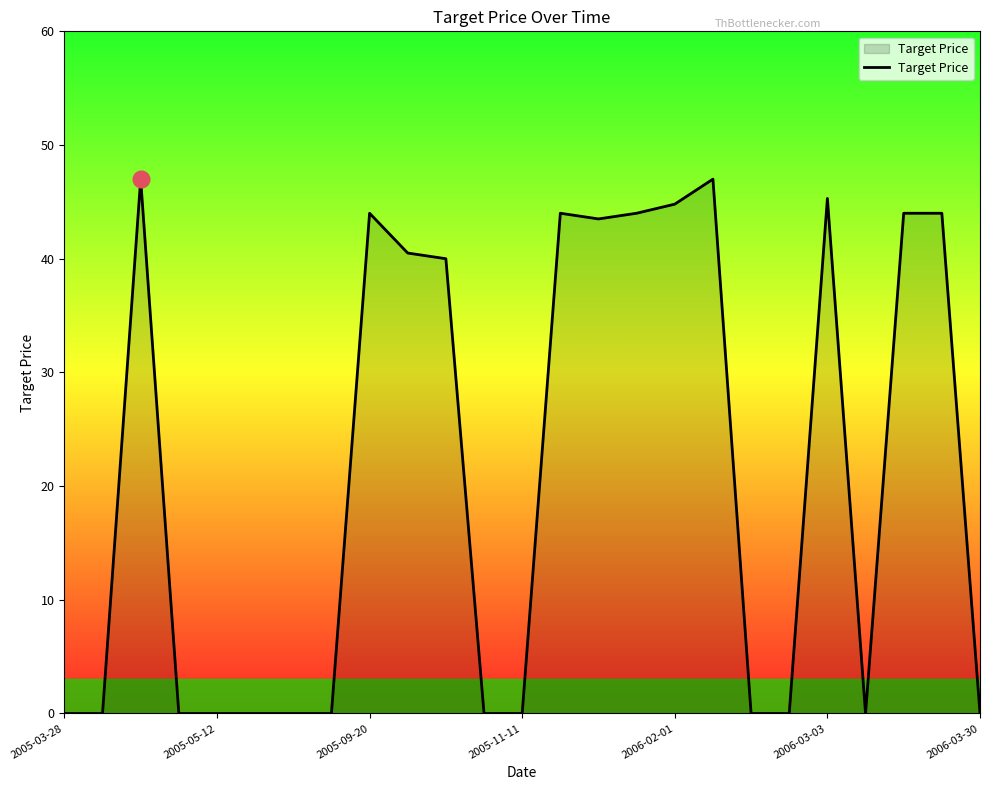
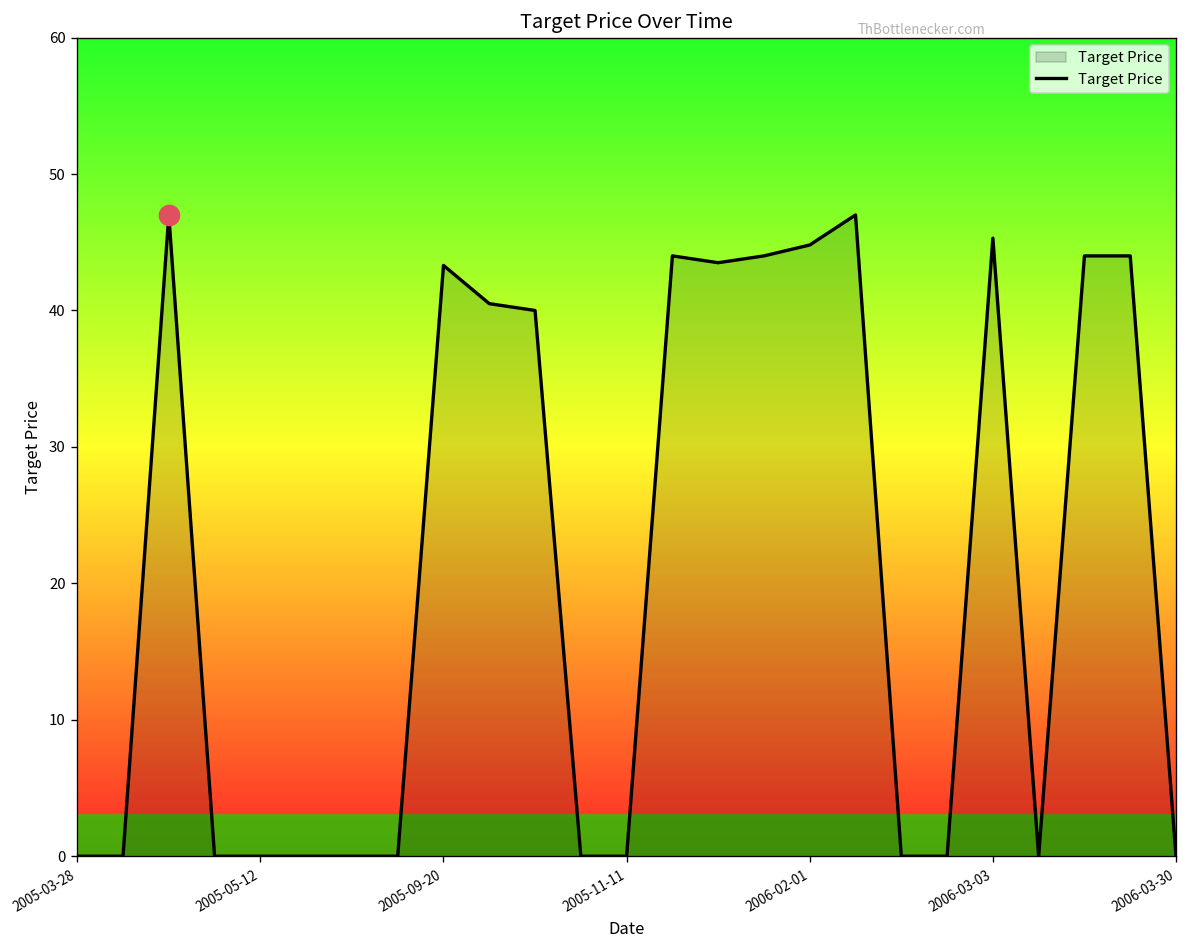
Target Price, 2005-09-20: 44.0 -> 43.3
